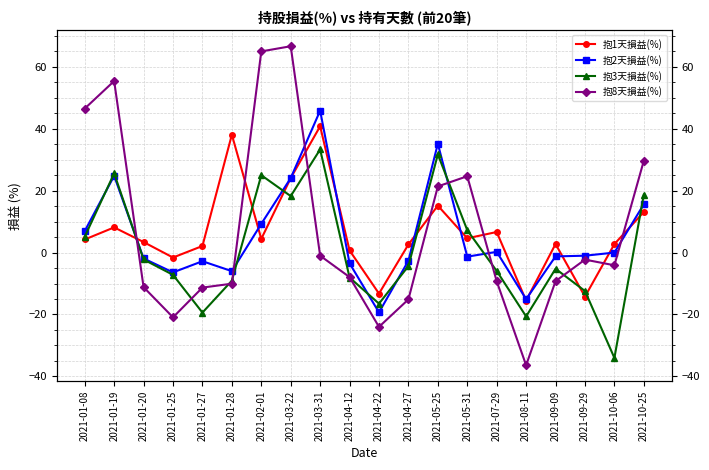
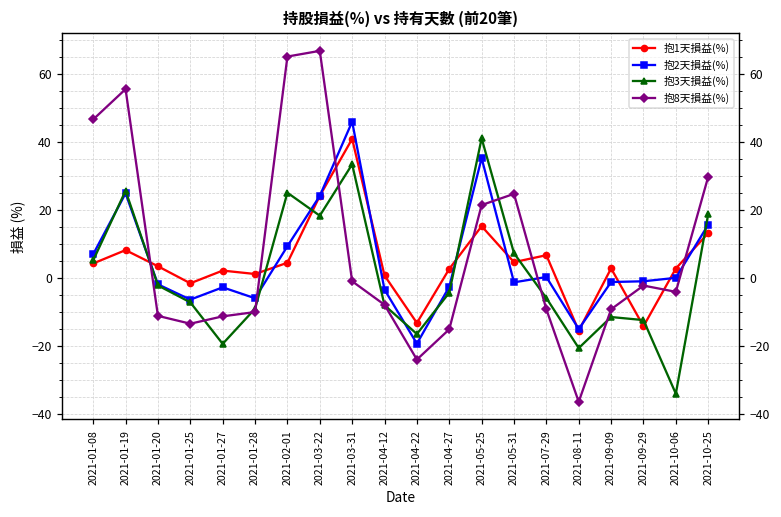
抱8天損益(%), 2021-01-25: -21 -> -13
抱1天損益(%), 2021-01-28: 38 -> 1
抱3天損益(%), 2021-05-25: 32 -> 41
抱3天損益(%), 2021-09-09: -5 -> -12
